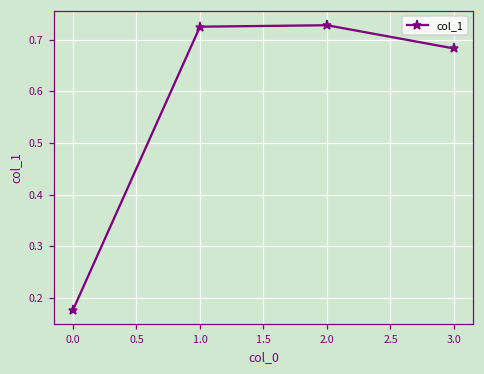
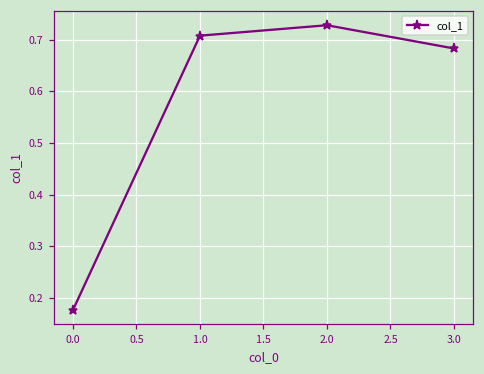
1.0: 0.73 -> 0.71
